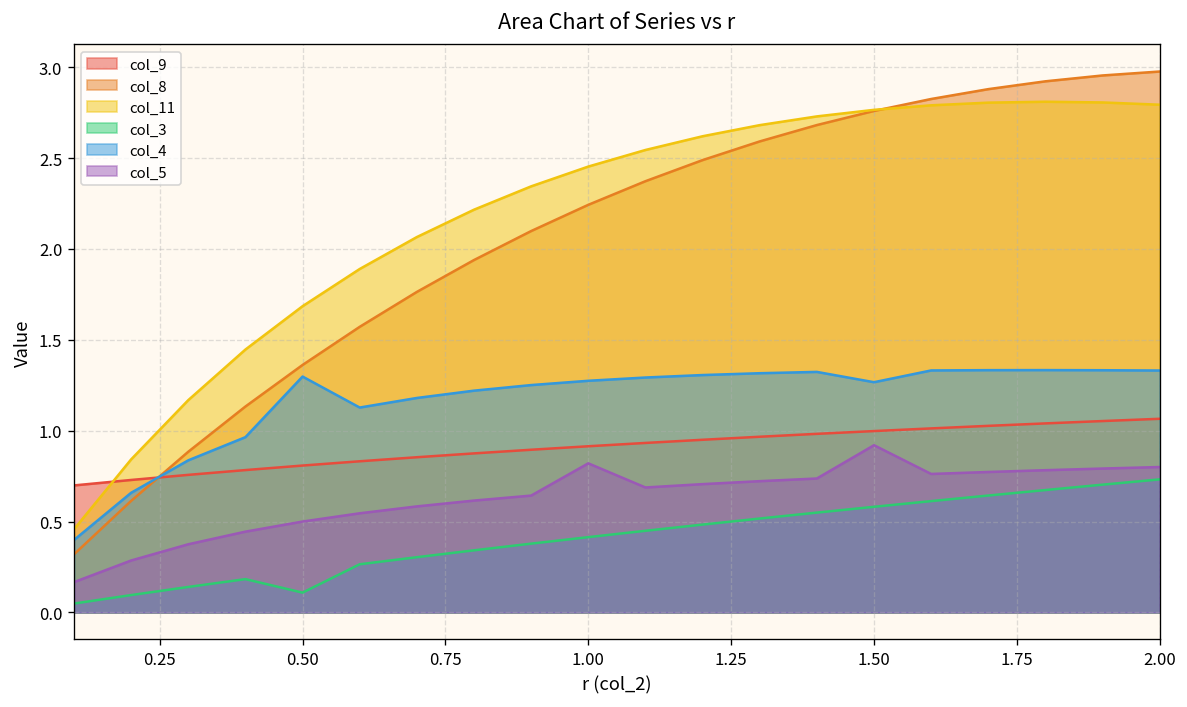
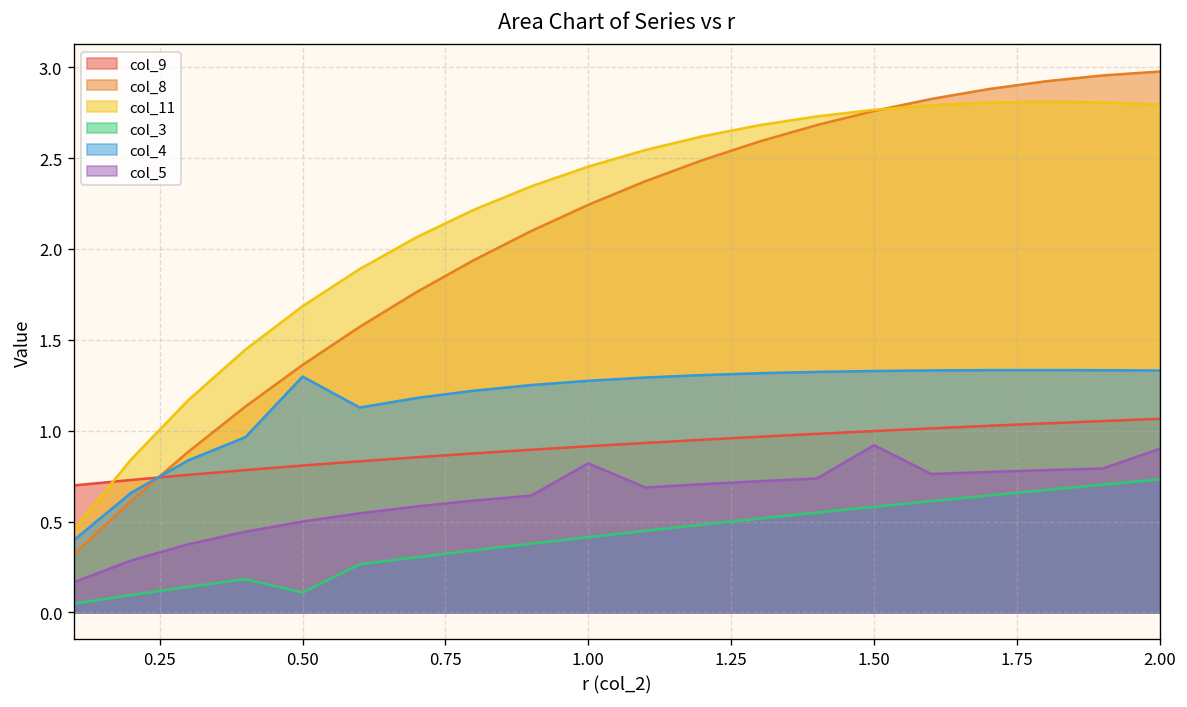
col_4, 1.50: 1.27 -> 1.33
col_5, 2.00: 0.8 -> 0.9
